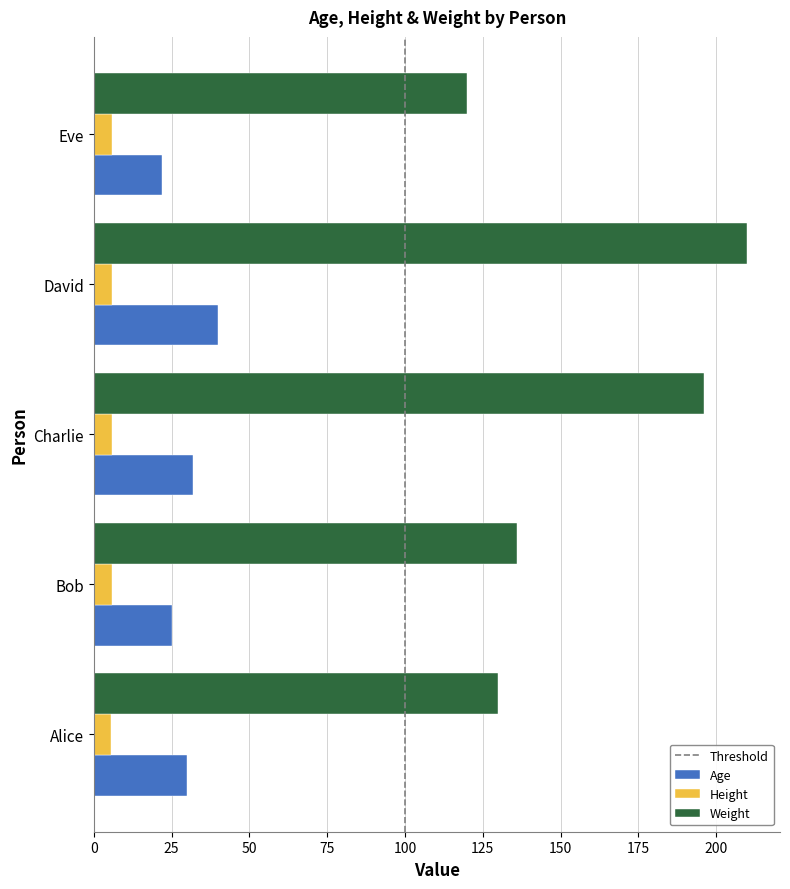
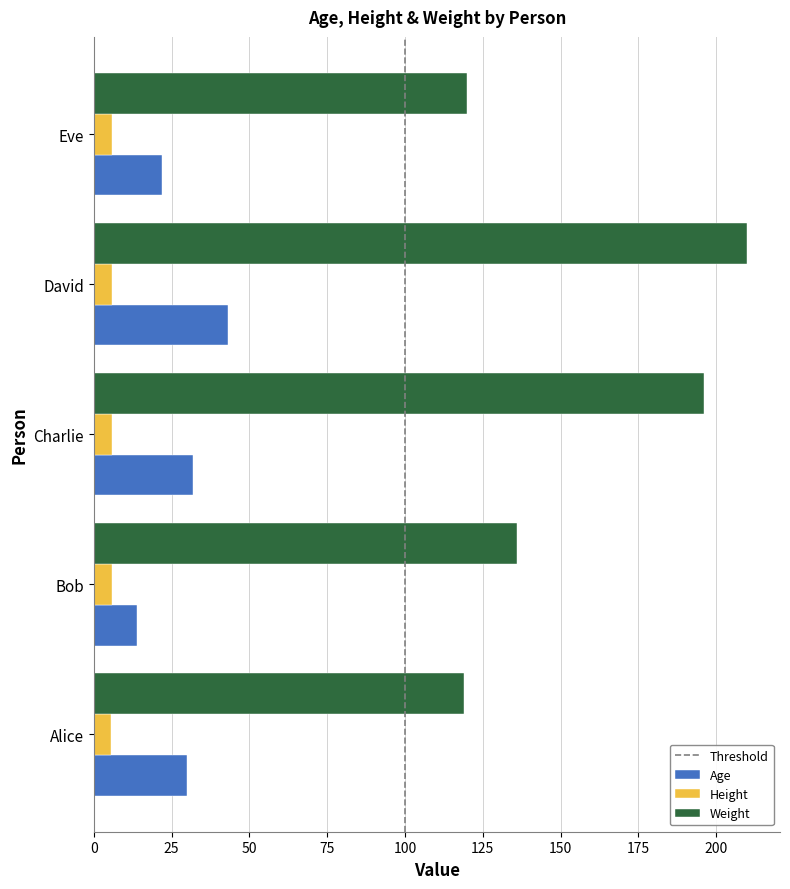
Age, David: 40 -> 43
Age, Bob: 25 -> 14
Weight, Alice: 130 -> 119
